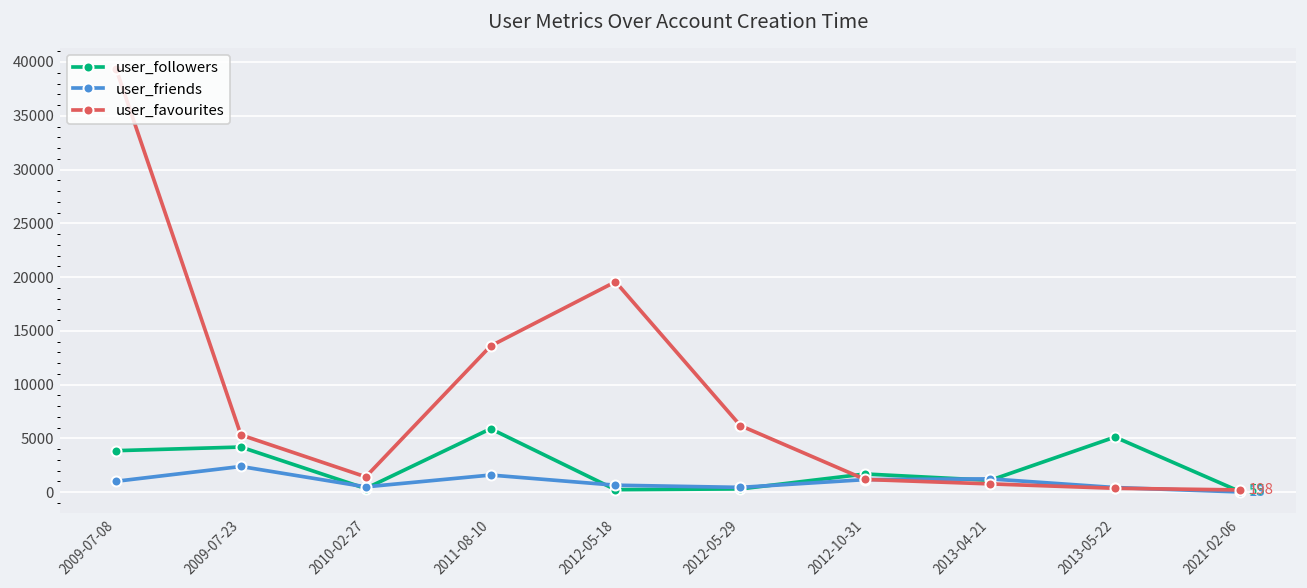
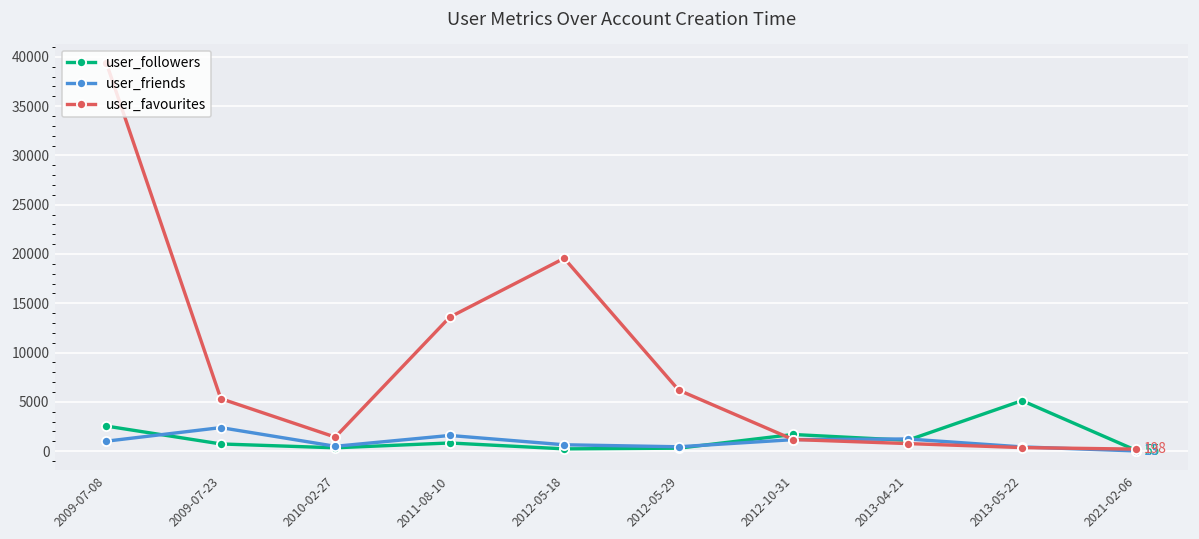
user_followers, 2009-07-08: 4000 -> 3000
user_followers, 2009-07-23: 4000 -> 1000
user_followers, 2011-08-10: 6000 -> 1000
